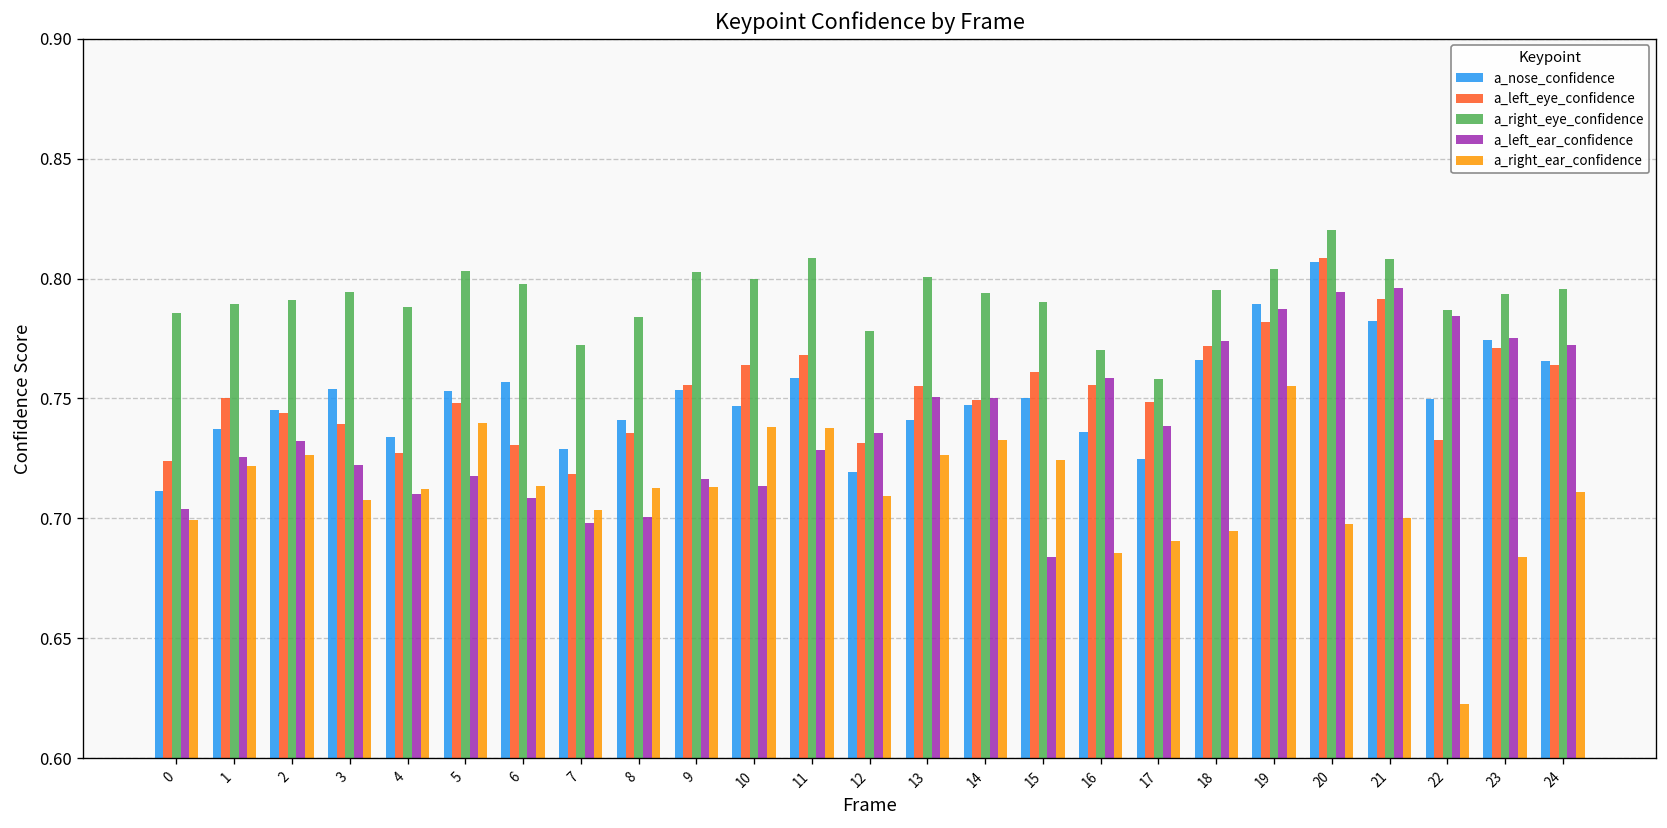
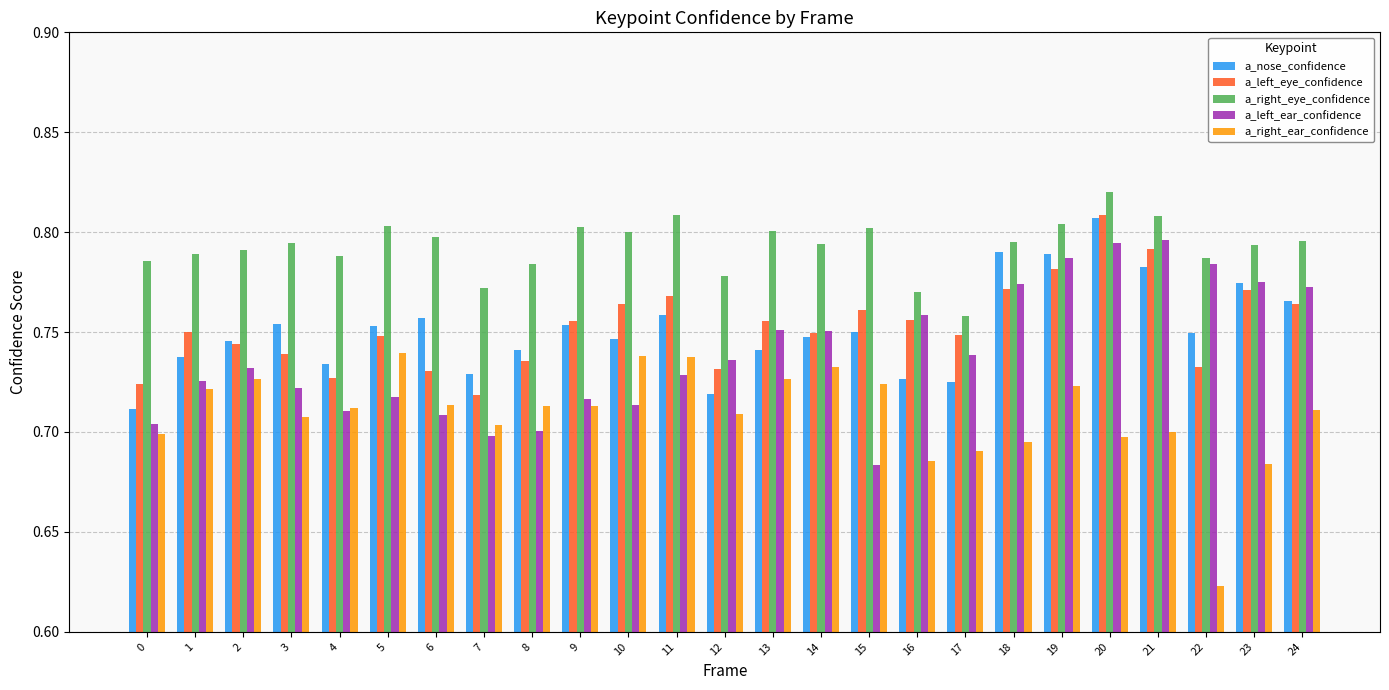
a_right_eye_confidence, 15: 0.790 -> 0.802
a_nose_confidence, 16: 0.736 -> 0.726
a_nose_confidence, 18: 0.766 -> 0.790
a_right_ear_confidence, 19: 0.755 -> 0.723
